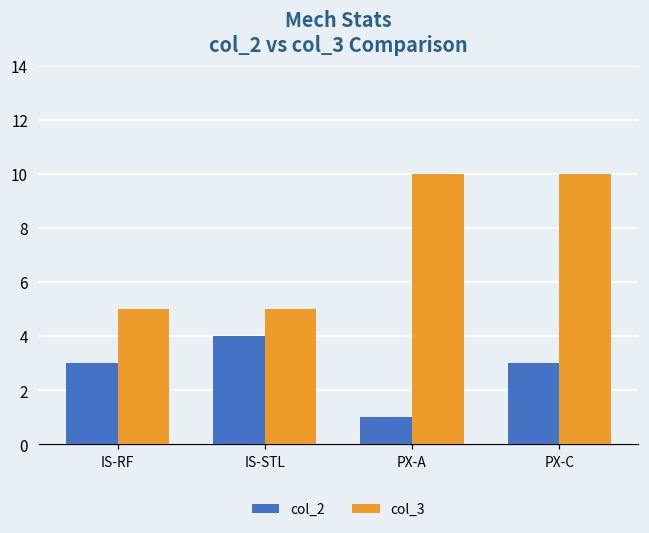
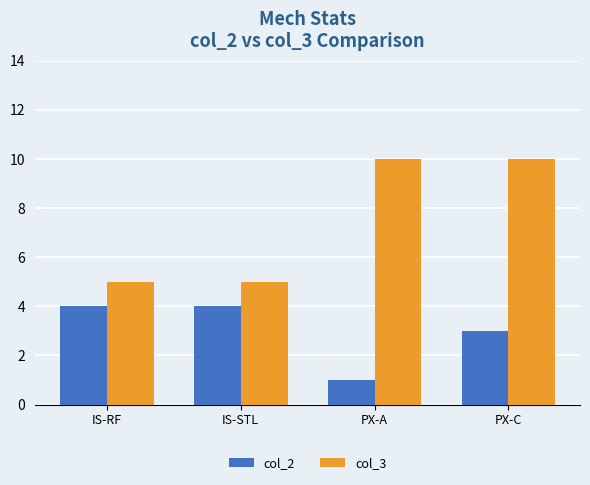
col_2, IS-RF: 3 -> 4
